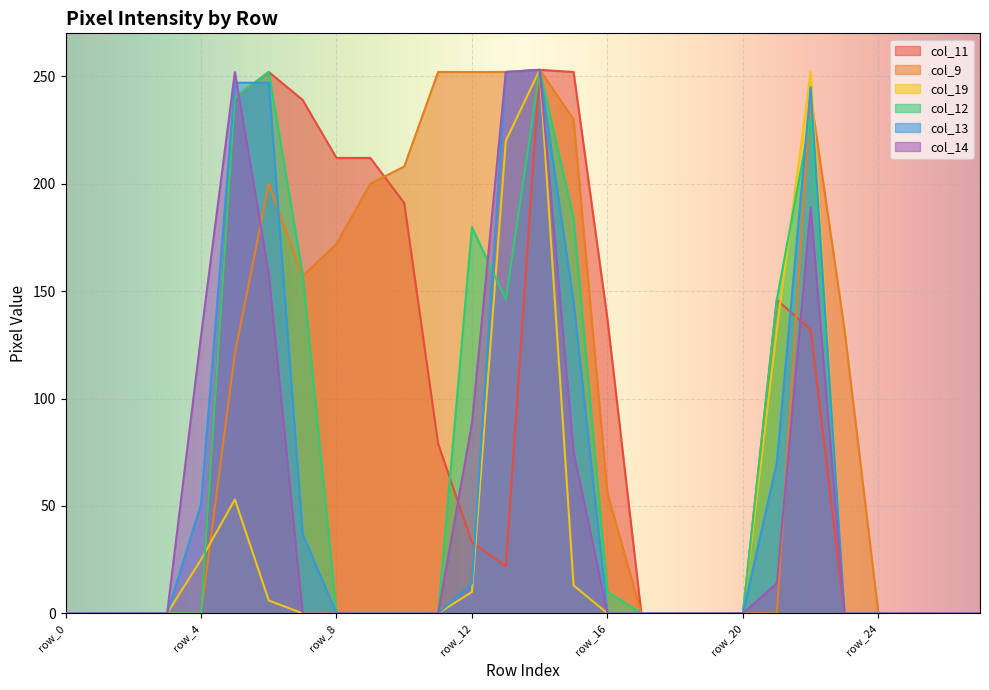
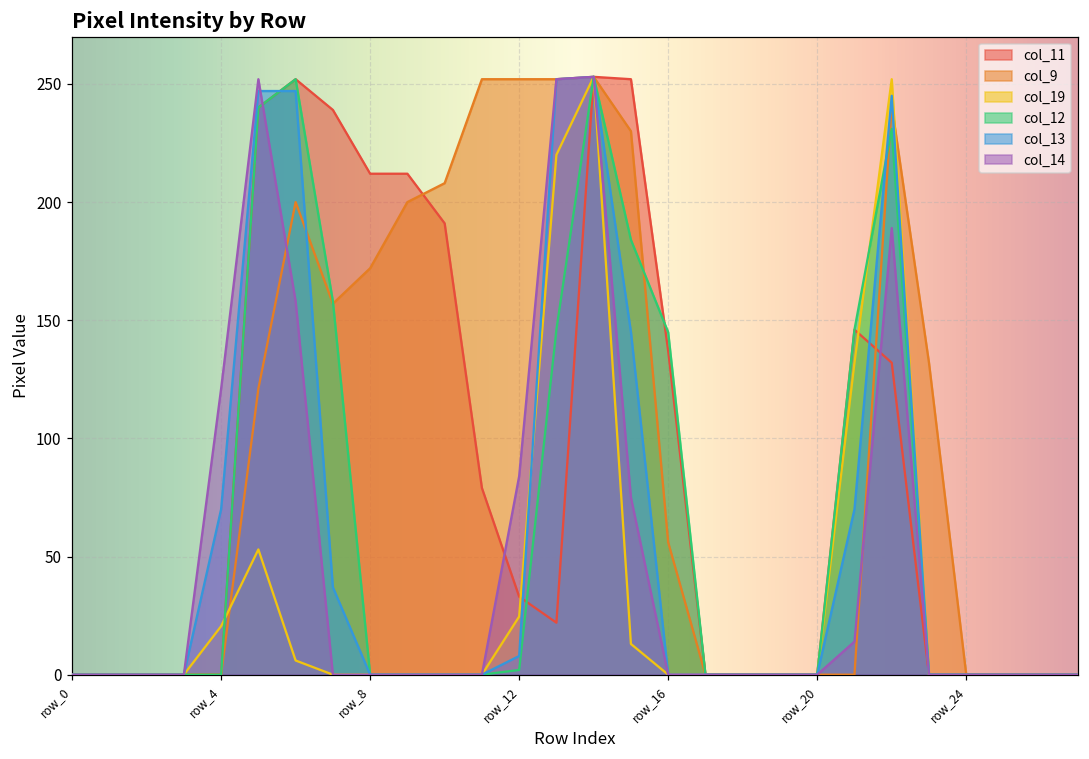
col_19, row_4: 25 -> 21
col_13, row_4: 51 -> 70
col_14, row_4: 129 -> 121
col_19, row_12: 10 -> 25
col_12, row_12: 180 -> 2
col_13, row_12: 14 -> 8
col_14, row_12: 89 -> 84
col_12, row_16: 10 -> 145
